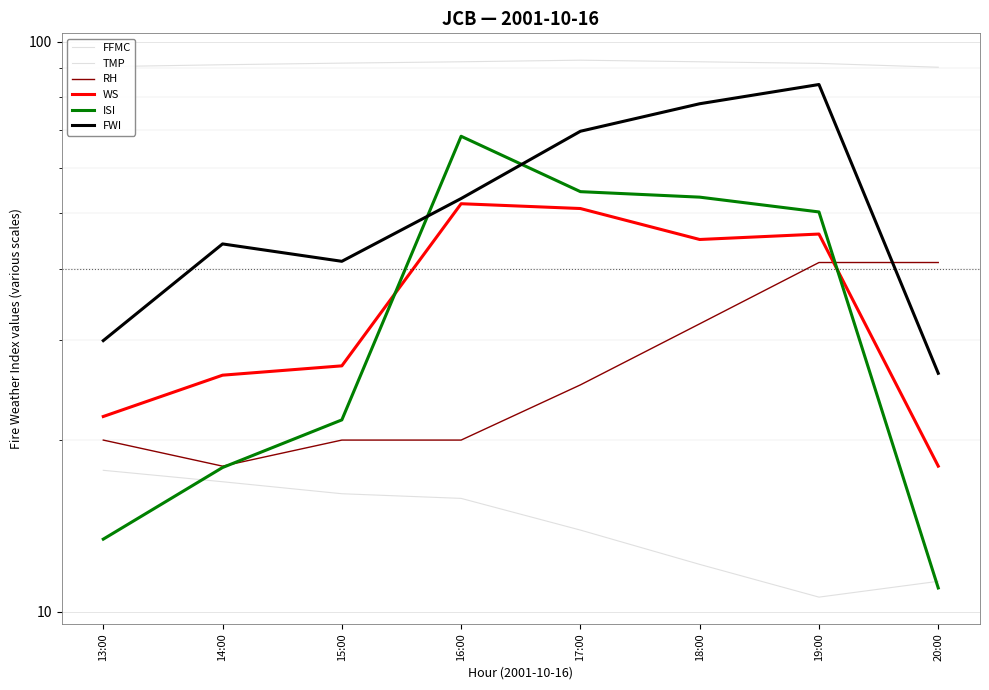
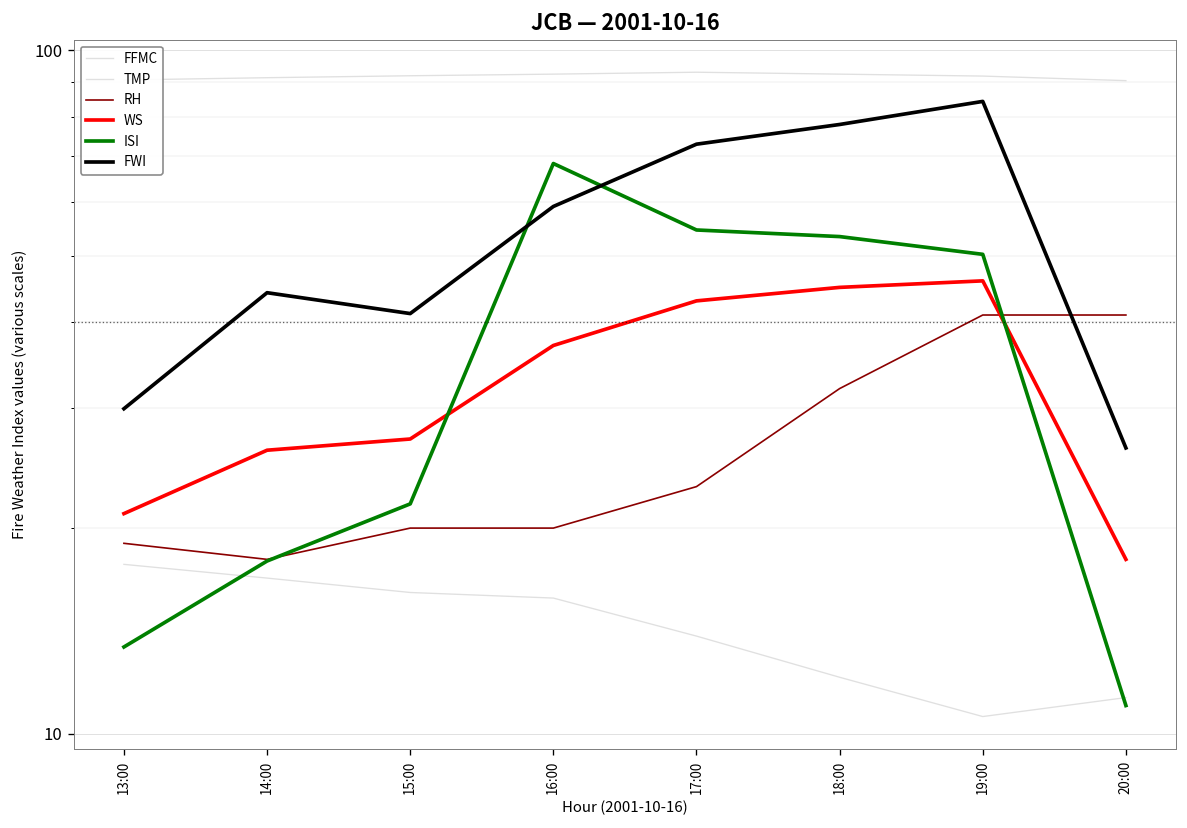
RH, 13:00: 20 -> 19
WS, 13:00: 22 -> 21
WS, 16:00: 52 -> 37
FWI, 16:00: 53 -> 59
RH, 17:00: 25 -> 23
WS, 17:00: 51 -> 43
FWI, 17:00: 70 -> 73
